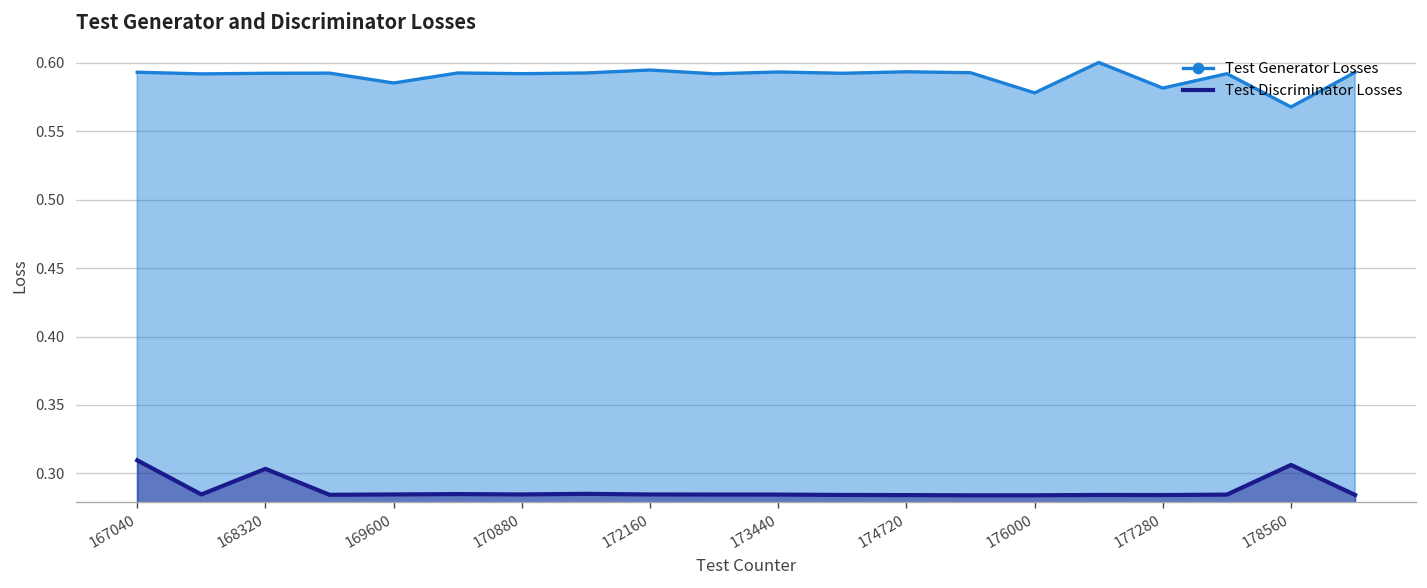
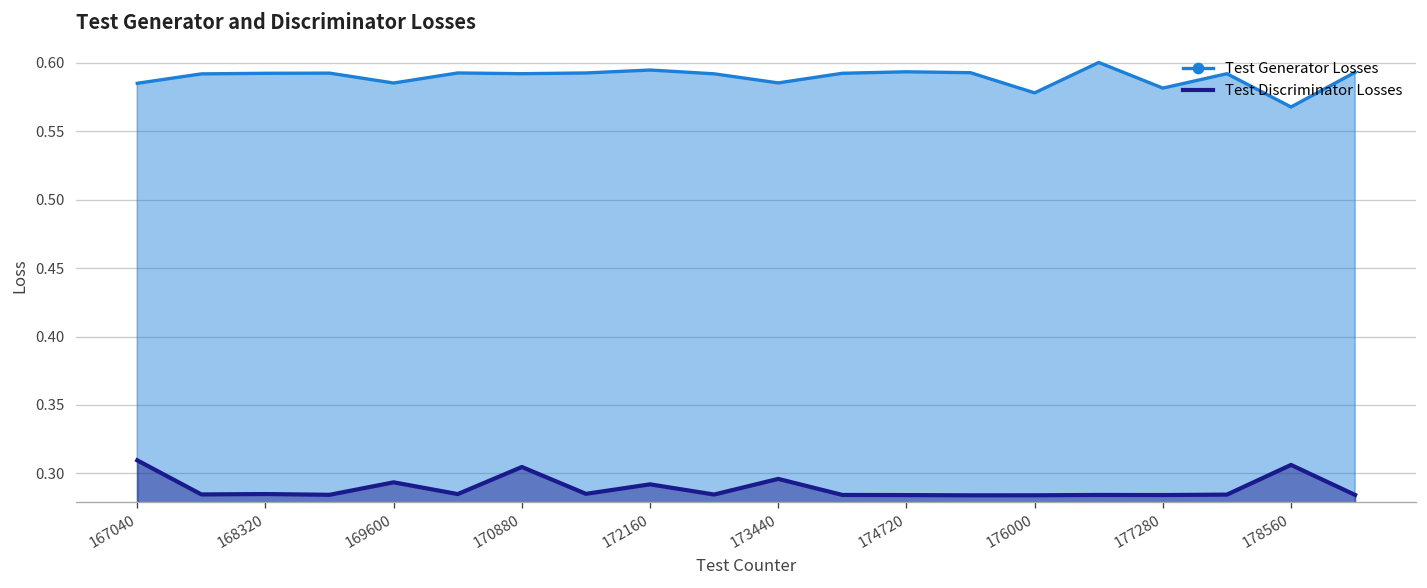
Test Generator Losses, 167040: 0.593 -> 0.585
Test Discriminator Losses, 168320: 0.303 -> 0.285
Test Discriminator Losses, 169600: 0.285 -> 0.293
Test Discriminator Losses, 170880: 0.285 -> 0.305
Test Discriminator Losses, 172160: 0.285 -> 0.292
Test Generator Losses, 173440: 0.593 -> 0.585
Test Discriminator Losses, 173440: 0.284 -> 0.296
